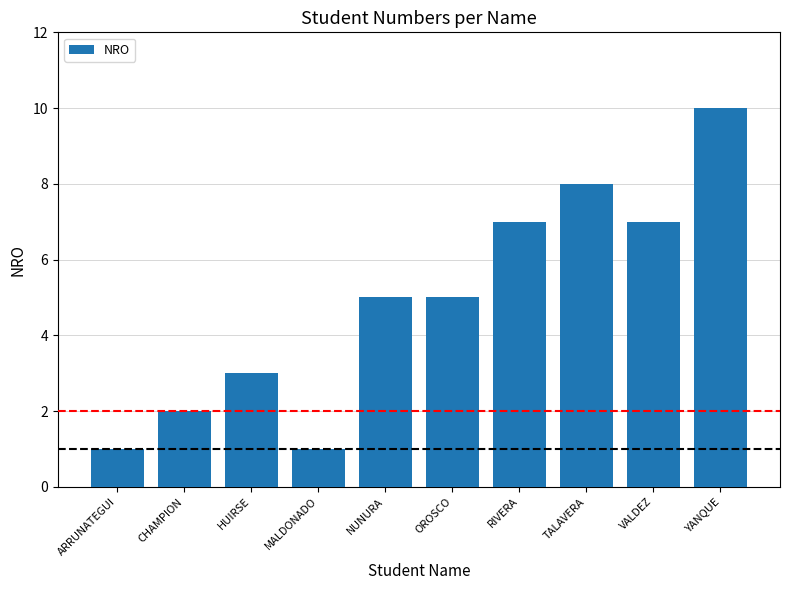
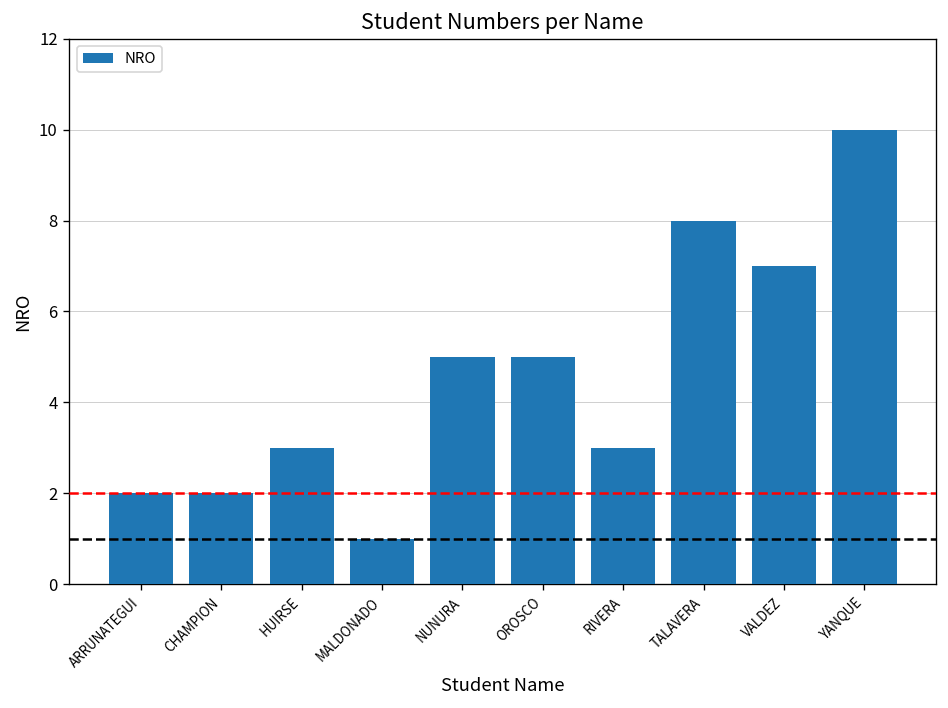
ARRUNATEGUI: 1 -> 2
RIVERA: 7 -> 3
